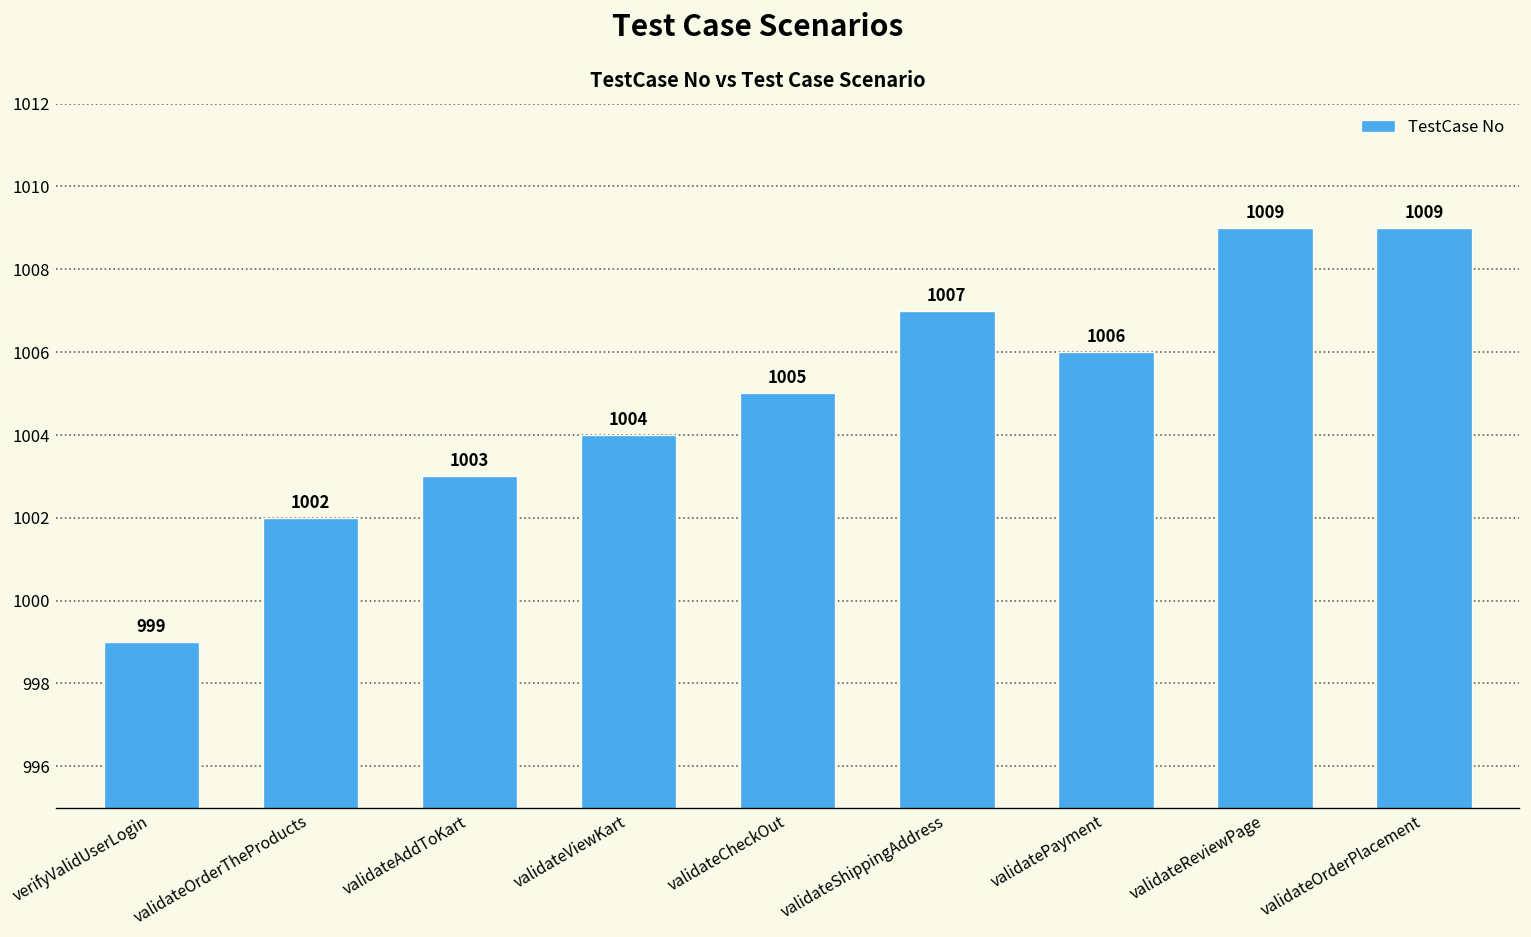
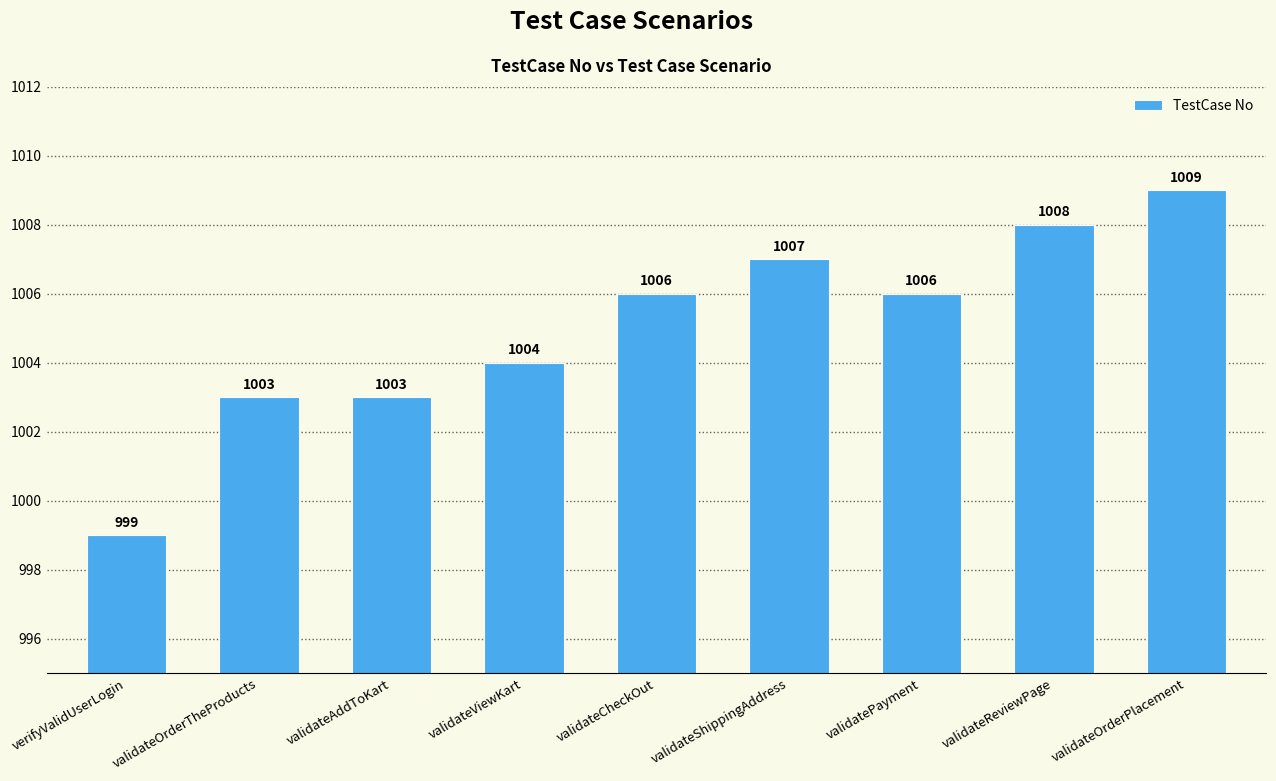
validateOrderTheProducts: 1002 -> 1003
validateCheckOut: 1005 -> 1006
validateReviewPage: 1009 -> 1008
